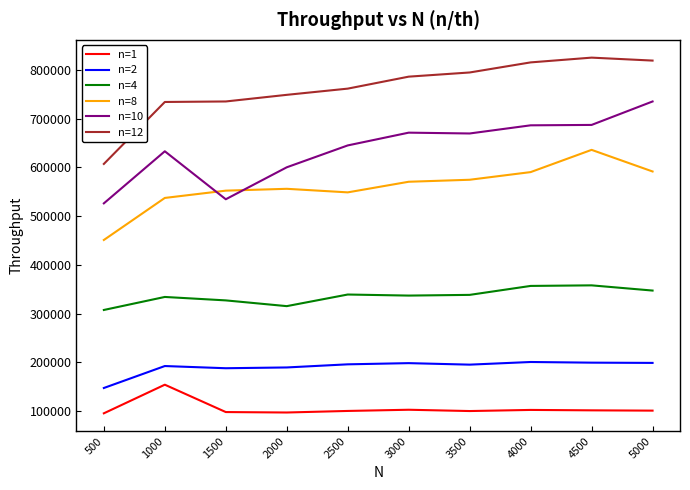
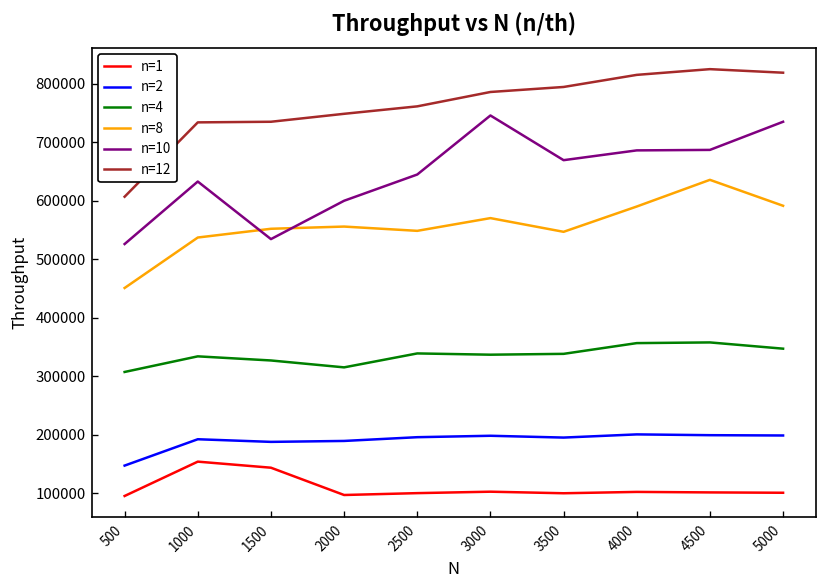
n=1, 1500: 100000 -> 140000
n=10, 3000: 670000 -> 750000
n=8, 3500: 570000 -> 550000
